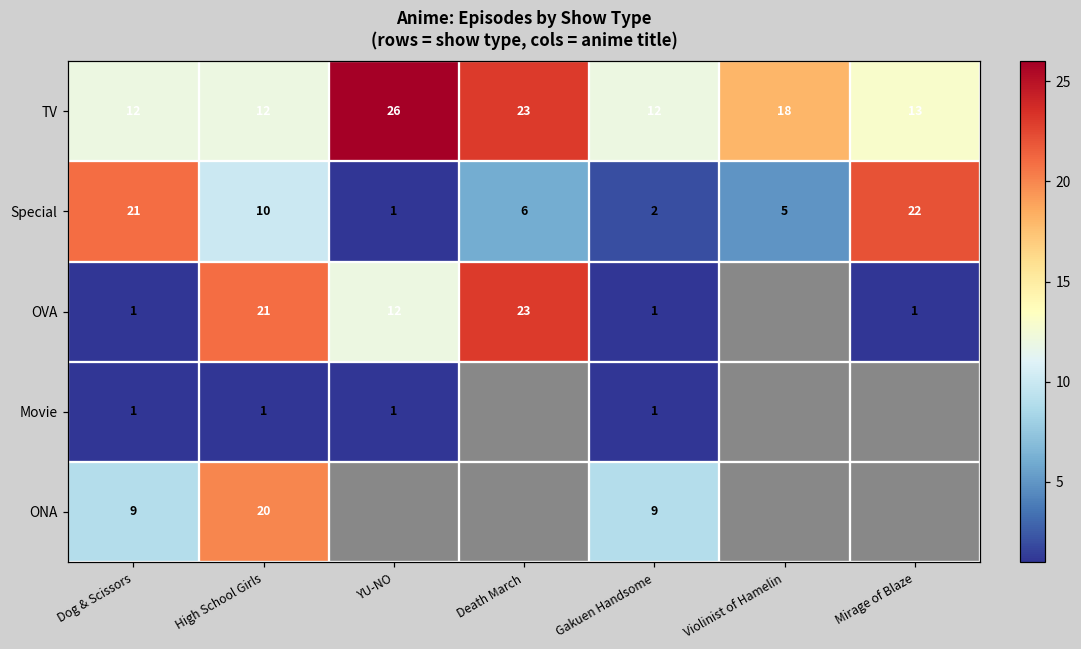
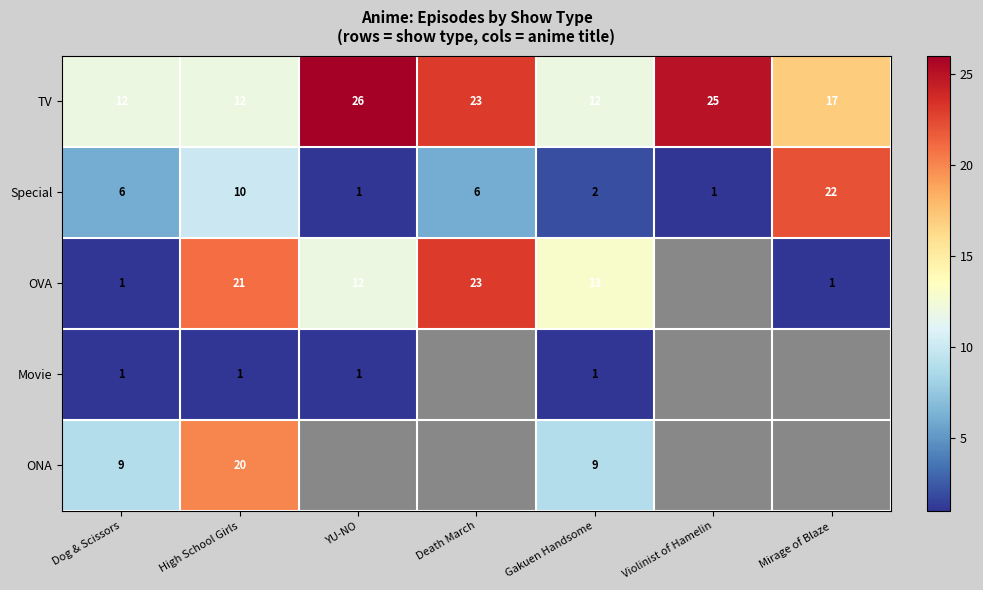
TV, Violinist of Hamelin: 18 -> 25
TV, Mirage of Blaze: 13 -> 17
Special, Dog & Scissors: 21 -> 6
Special, Violinist of Hamelin: 5 -> 1
OVA, Gakuen Handsome: 1 -> 13
